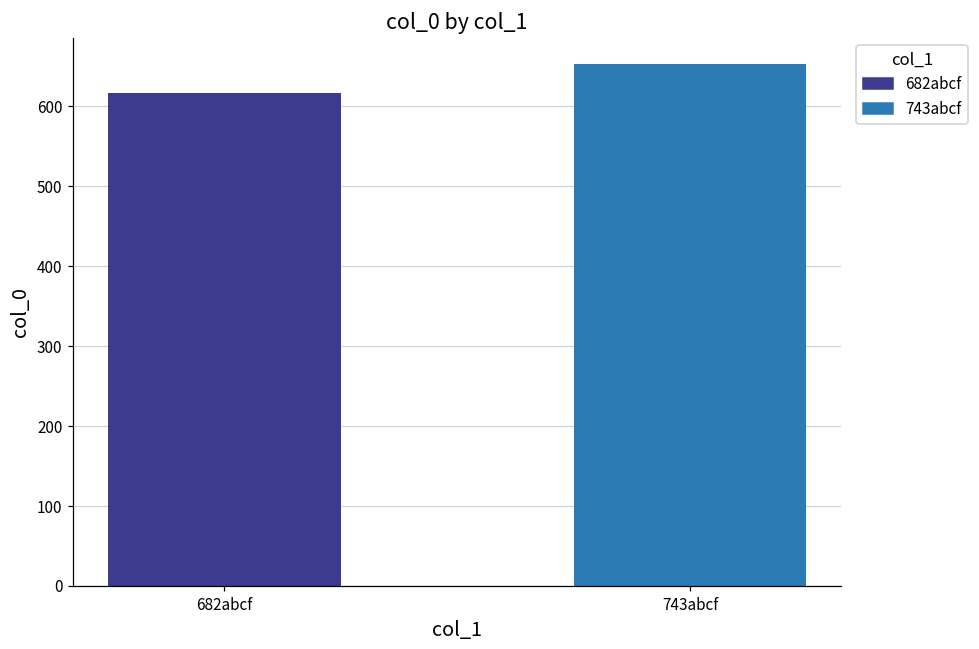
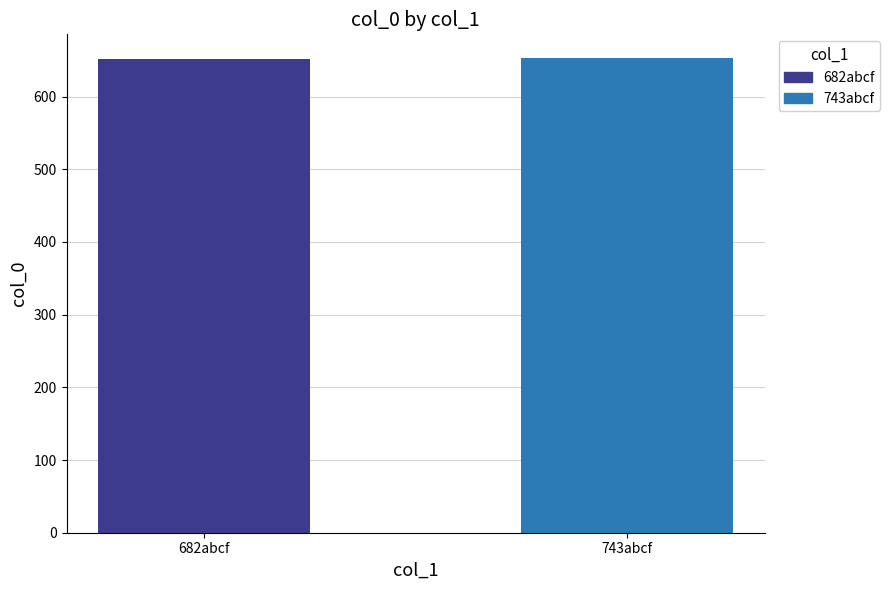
682abcf: 620 -> 650
